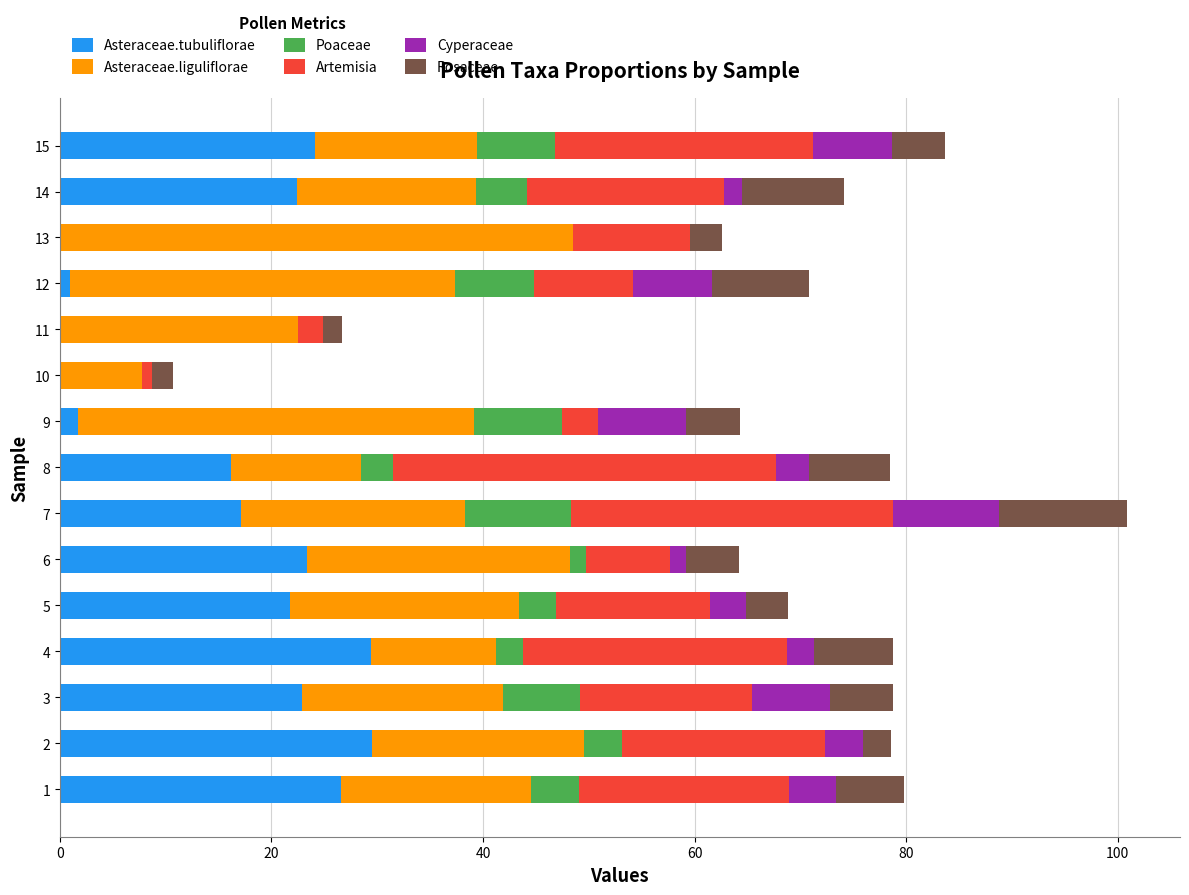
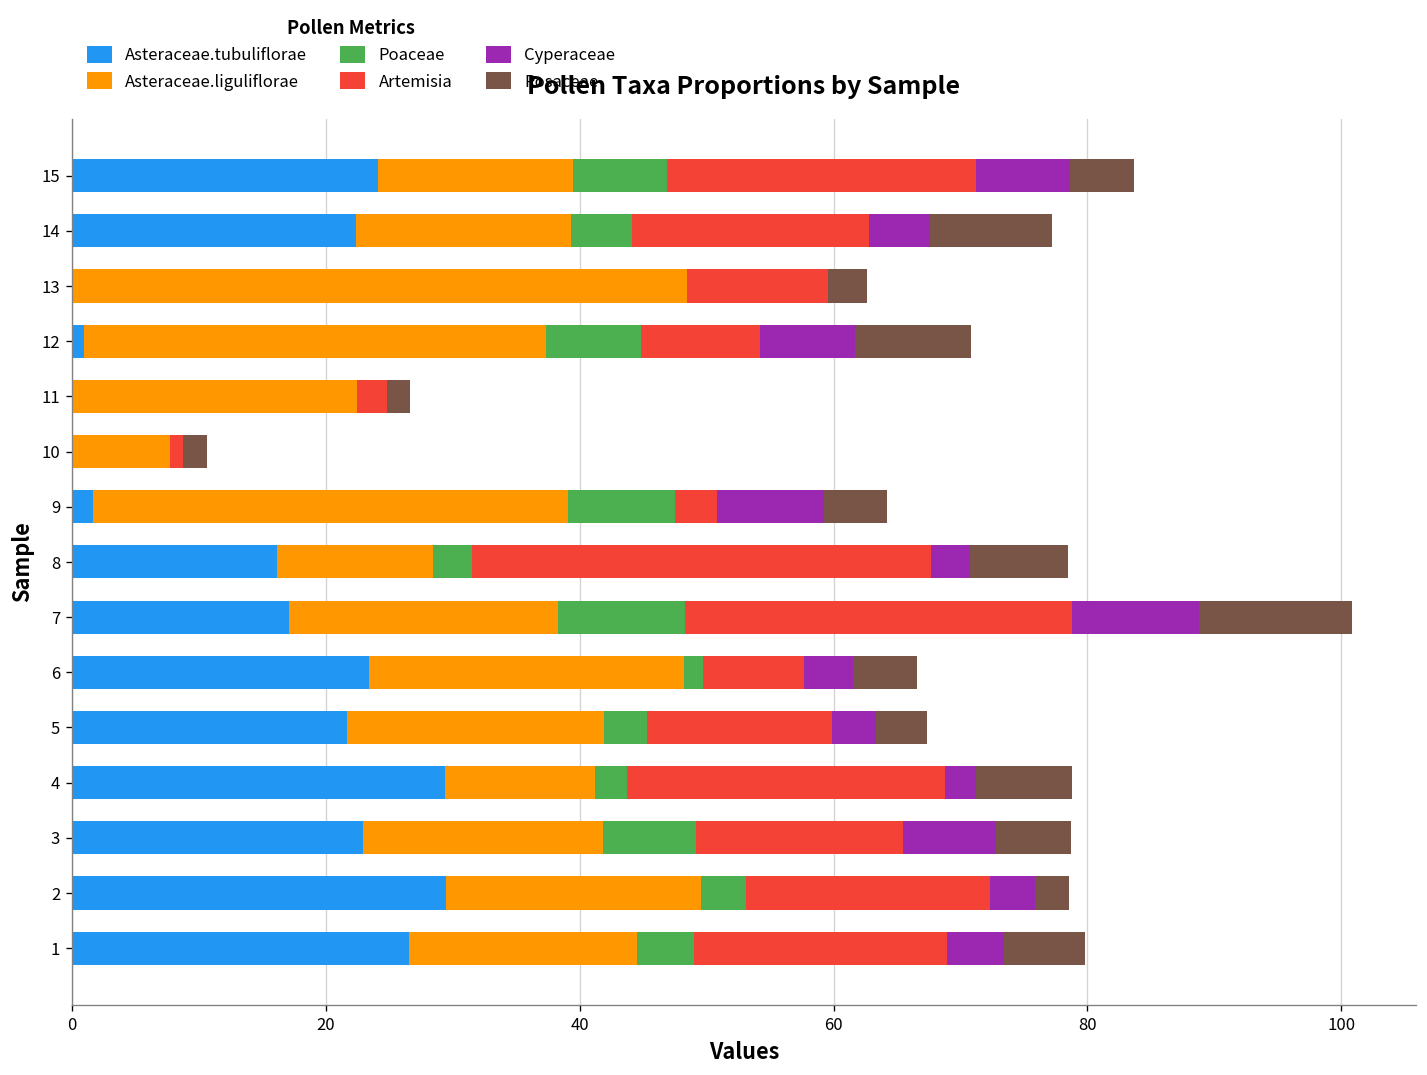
Cyperaceae, 14: 1.7 -> 4.8
Cyperaceae, 6: 1.5 -> 3.9
Asteraceae.liguliflorae, 5: 21.7 -> 20.2
